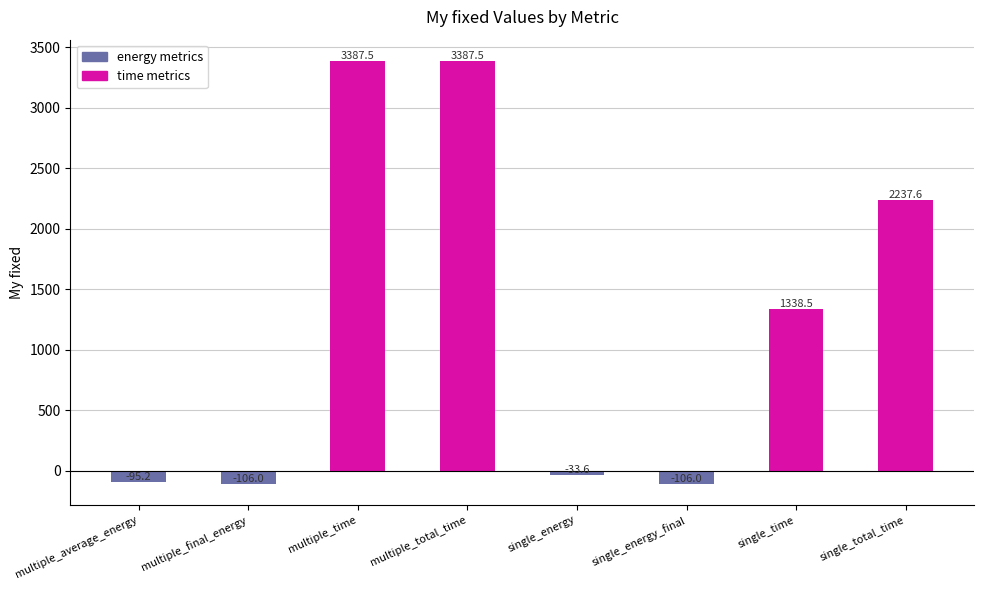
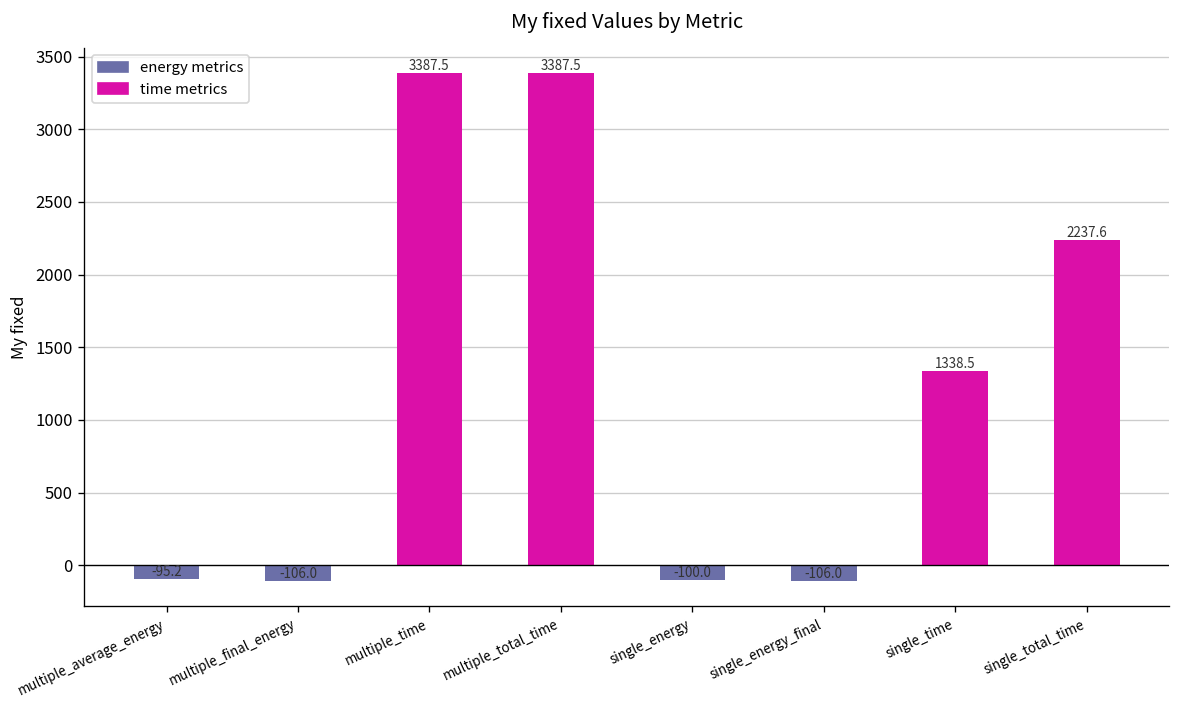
single_energy: -33.6 -> -100.0
